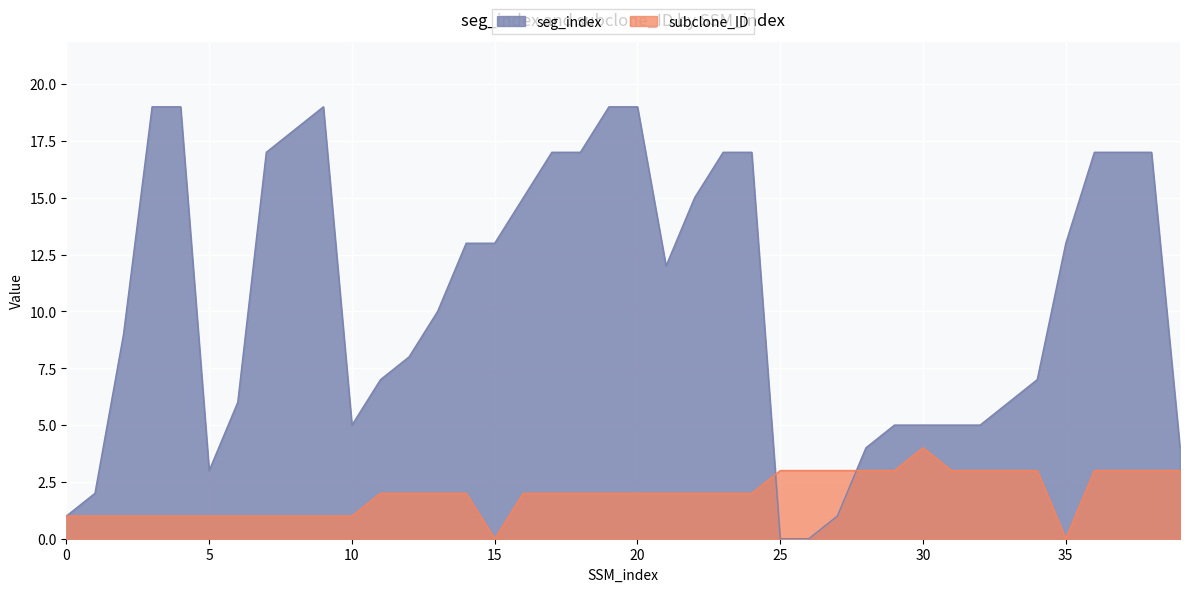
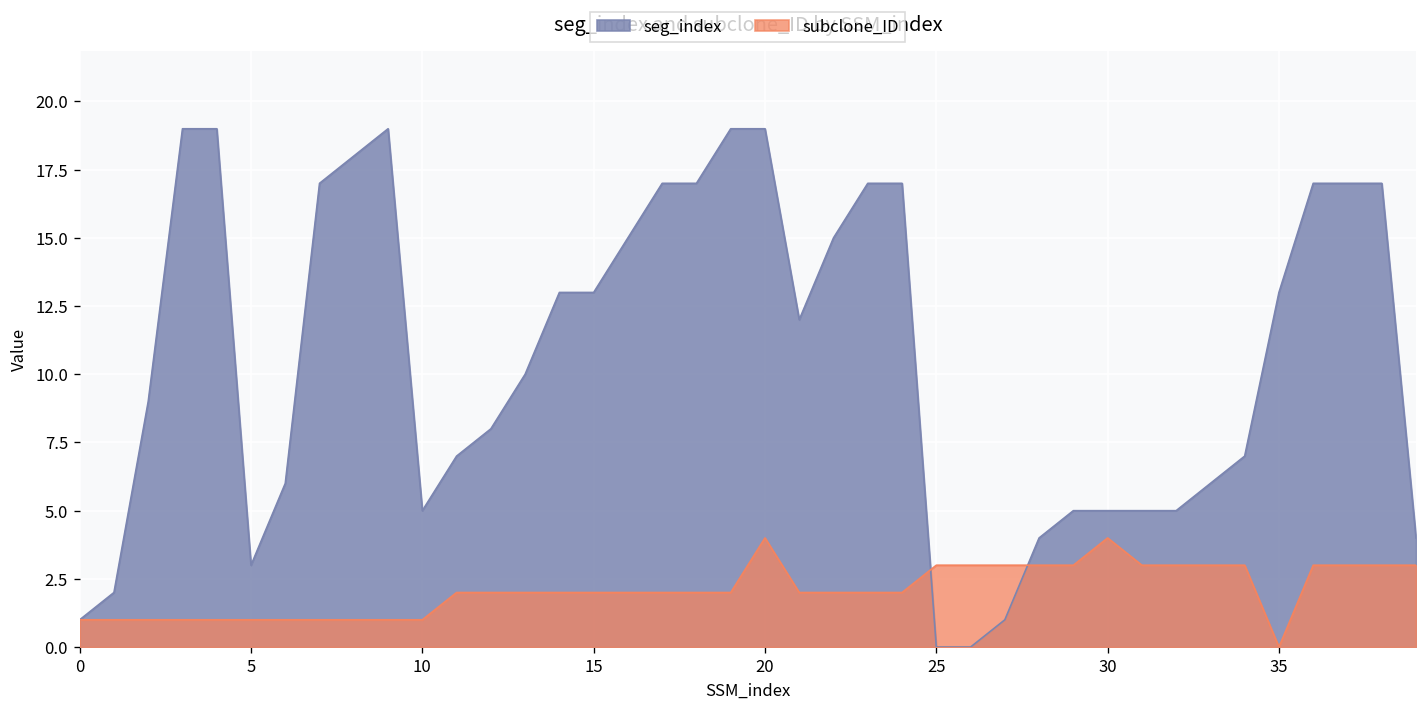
subclone_ID, 15: 0 -> 2
subclone_ID, 20: 2 -> 4
